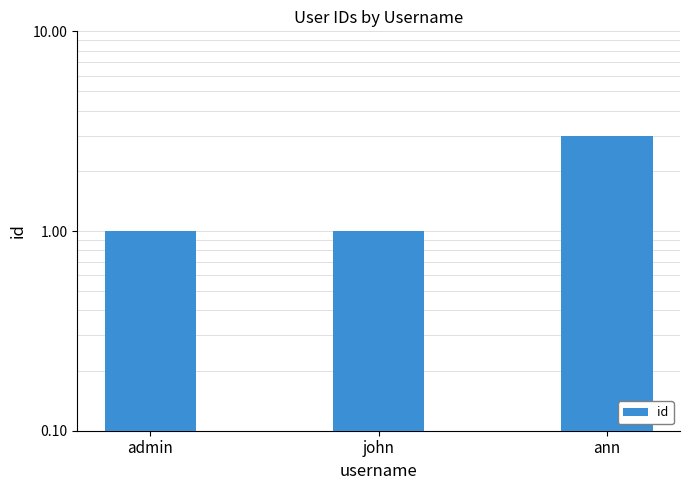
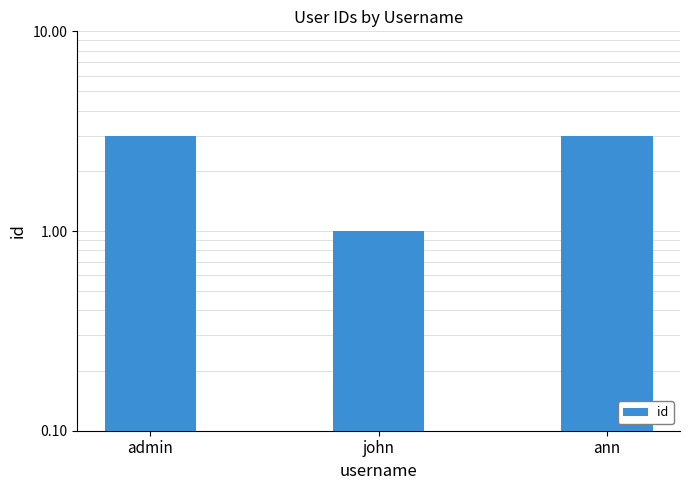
admin: 1 -> 3
